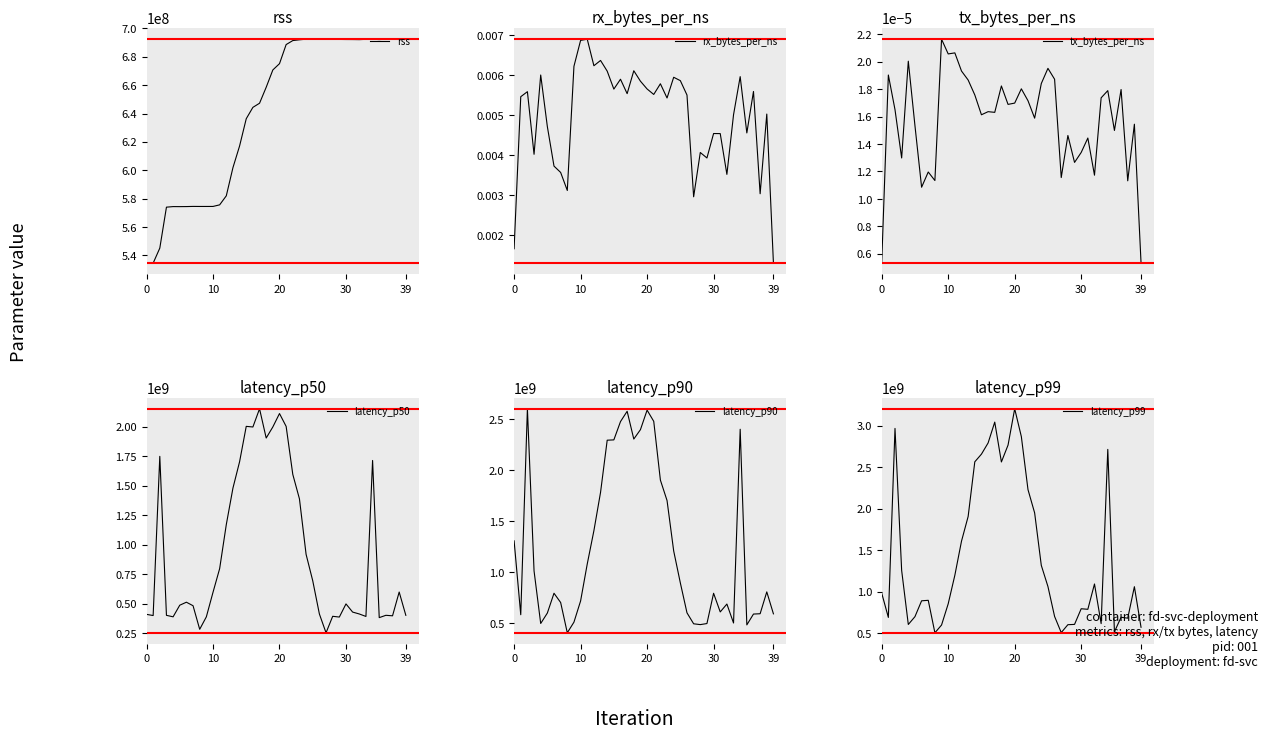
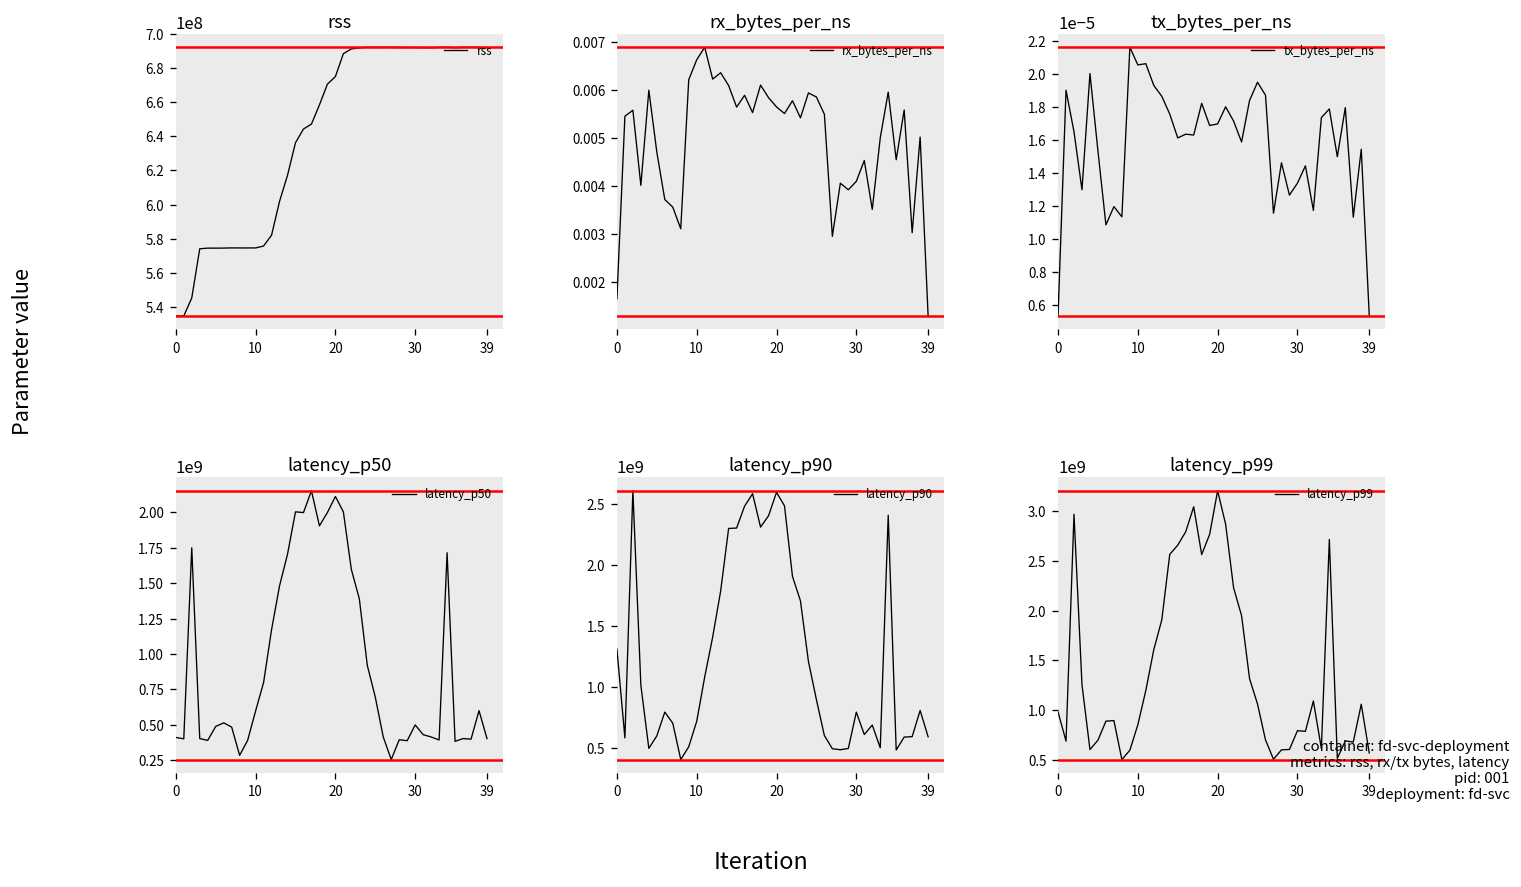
rx_bytes_per_ns, 10: 0.0069 -> 0.0066
rx_bytes_per_ns, 30: 0.0045 -> 0.0041
